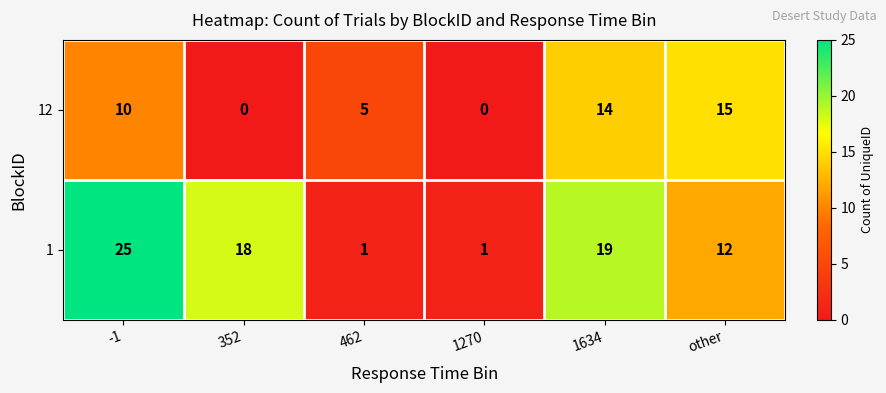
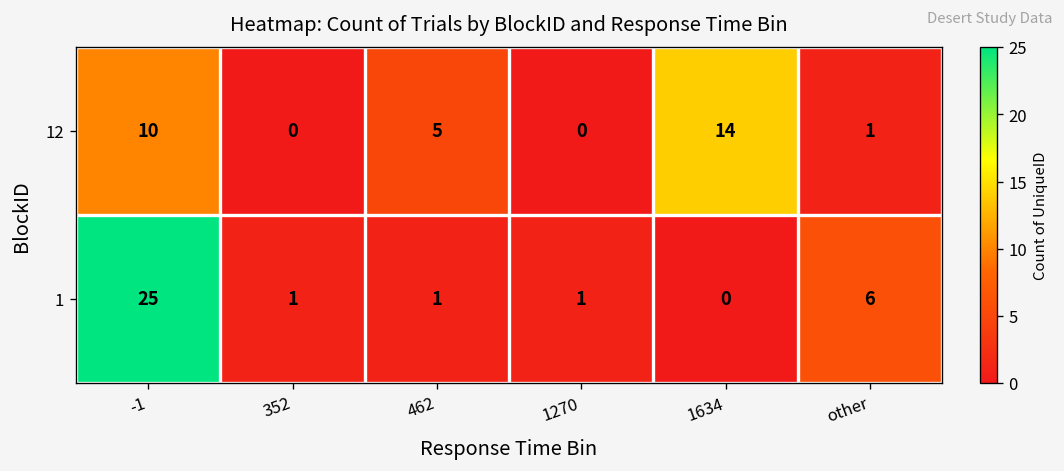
12, other: 15 -> 1
1, 352: 18 -> 1
1, 1634: 19 -> 0
1, other: 12 -> 6
